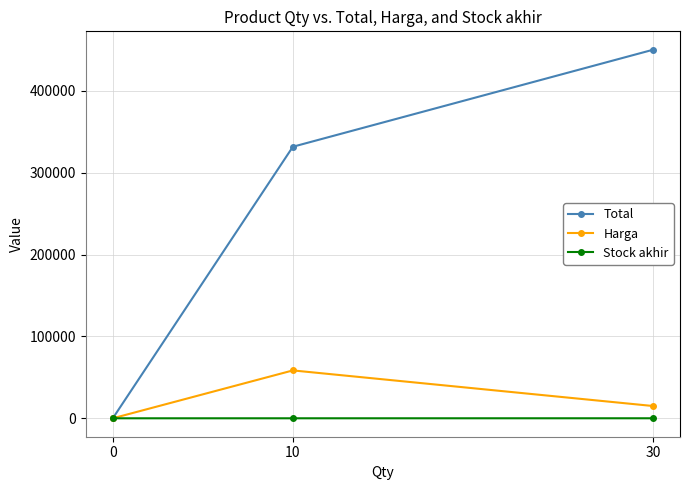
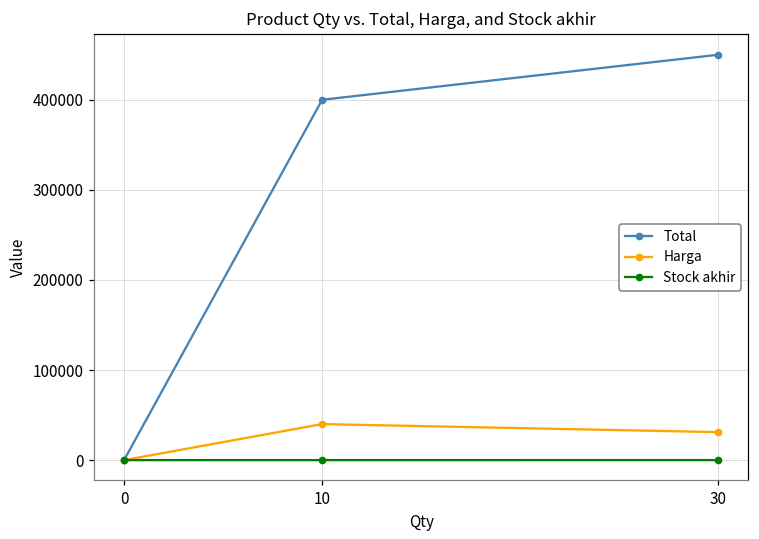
Total, 10: 330000 -> 400000
Harga, 10: 60000 -> 40000
Harga, 30: 20000 -> 30000
